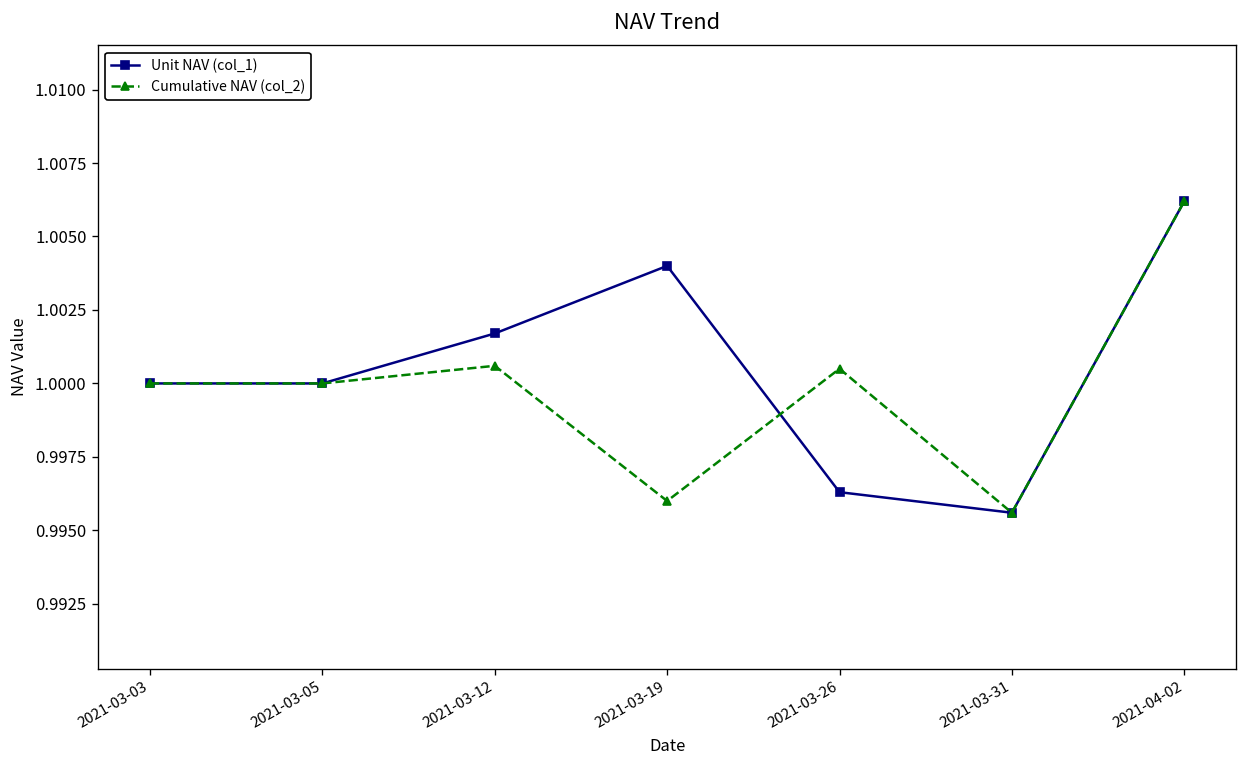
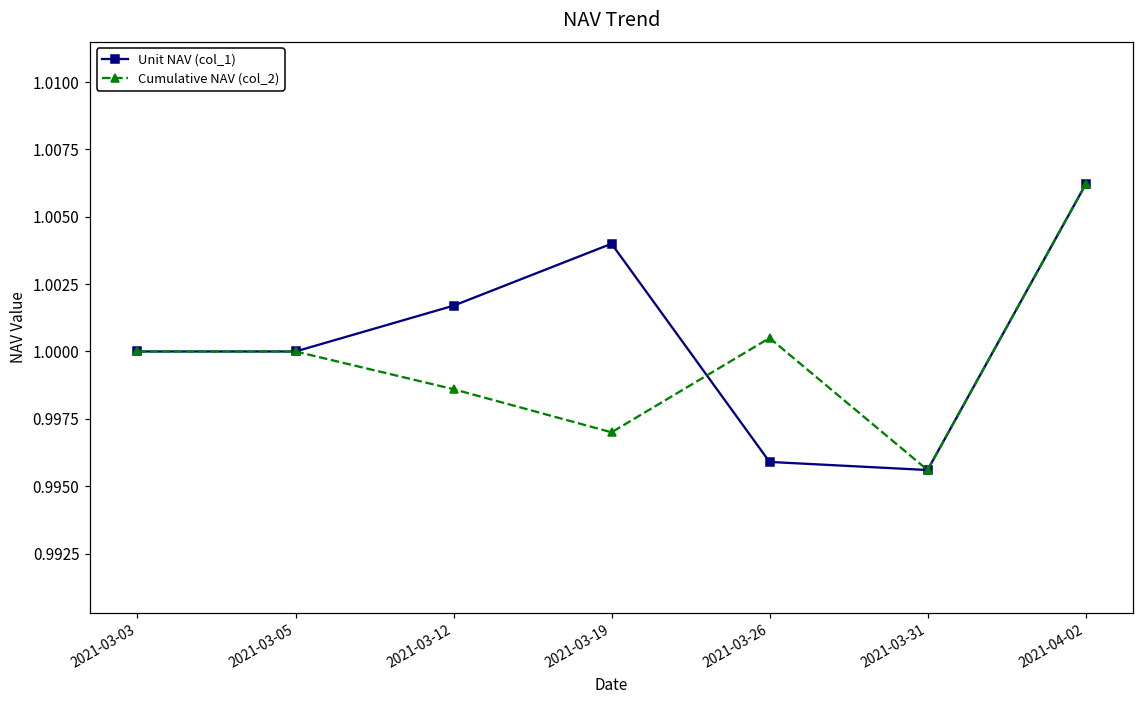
Cumulative NAV (col_2), 2021-03-12: 1.0006 -> 0.9986
Cumulative NAV (col_2), 2021-03-19: 0.996 -> 0.997
Unit NAV (col_1), 2021-03-26: 0.9963 -> 0.9959
